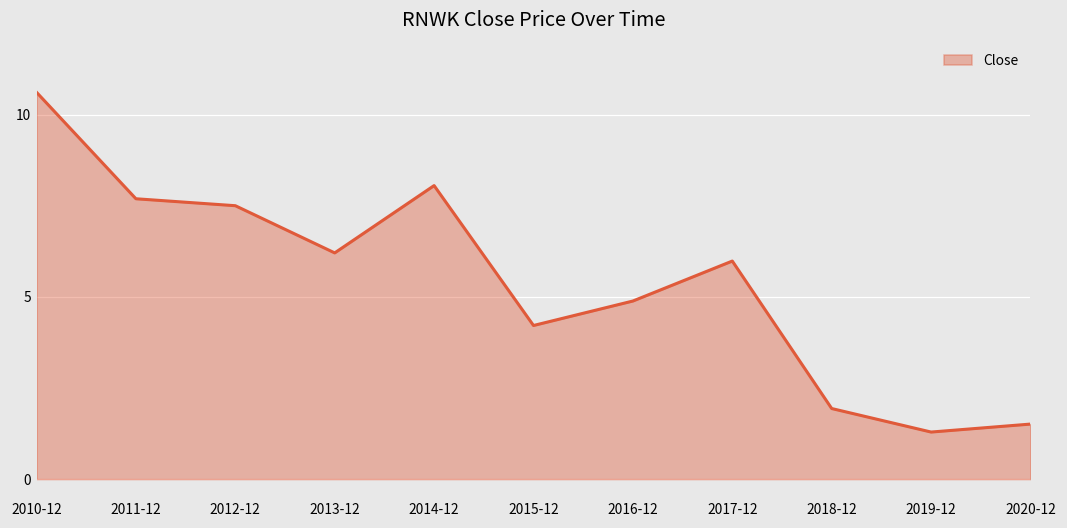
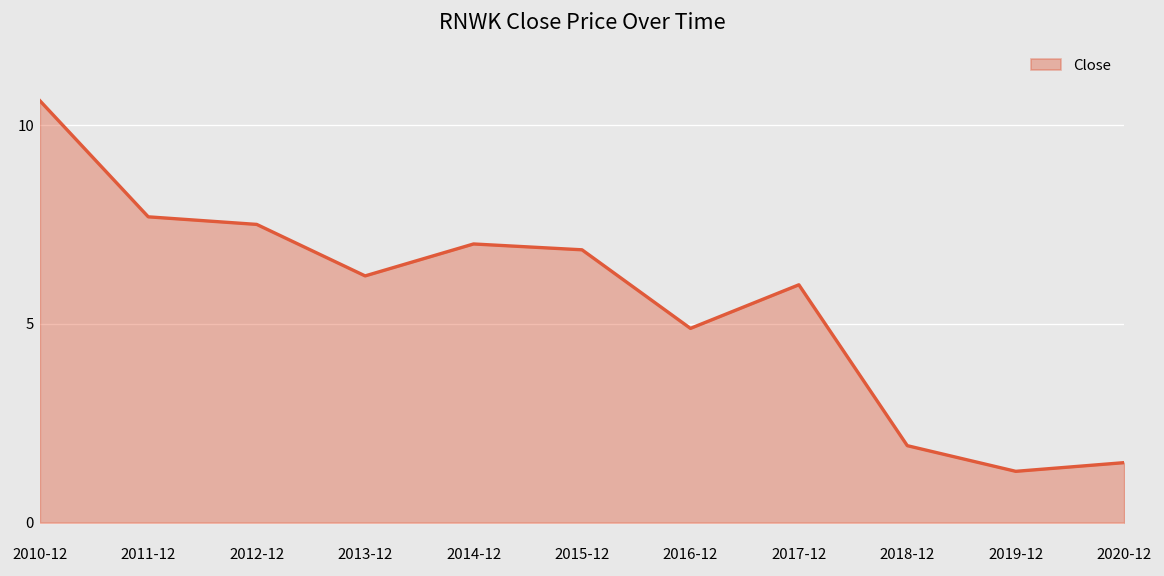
2014-12: 8.1 -> 7.0
2015-12: 4.2 -> 6.9
